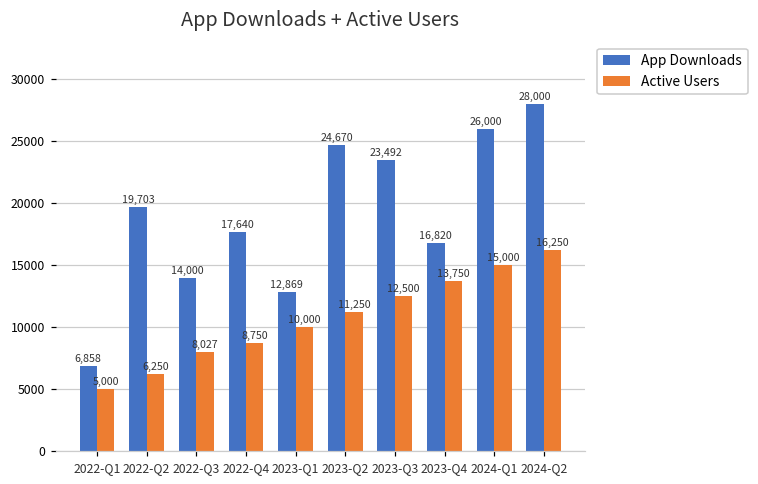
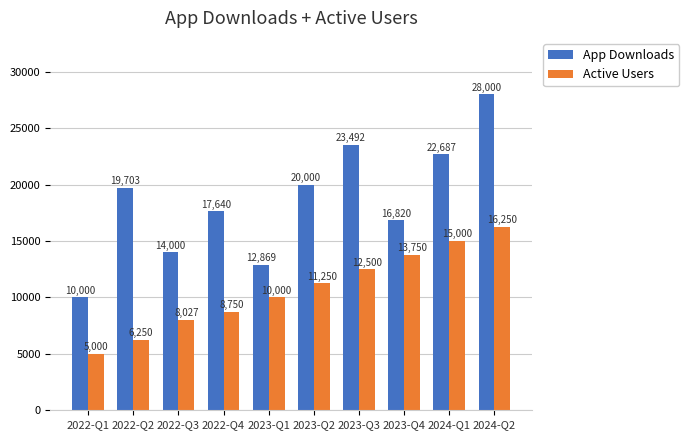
App Downloads, 2022-Q1: 6,858 -> 10,000
App Downloads, 2023-Q2: 24,670 -> 20,000
App Downloads, 2024-Q1: 26,000 -> 22,687
